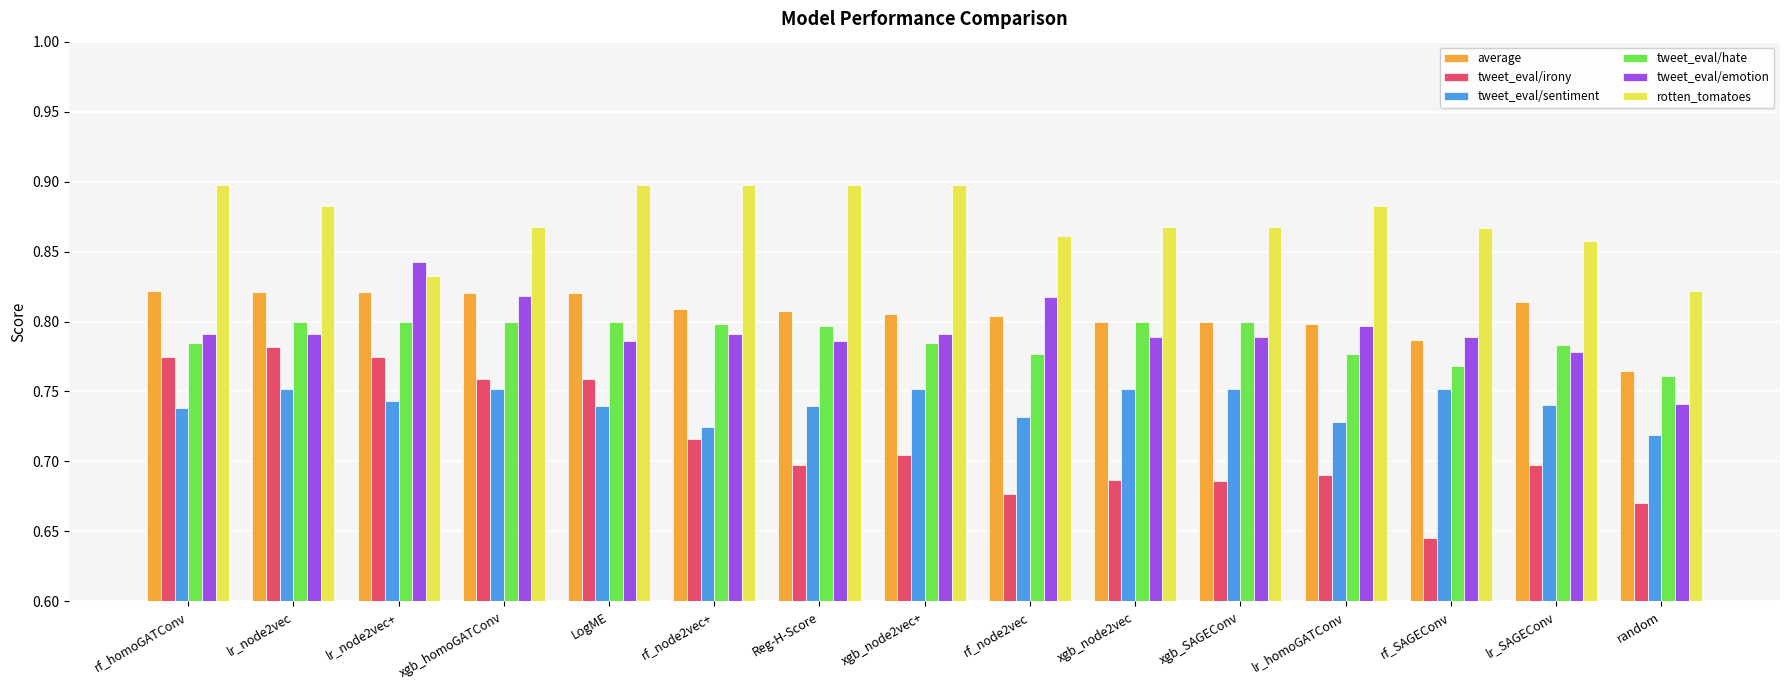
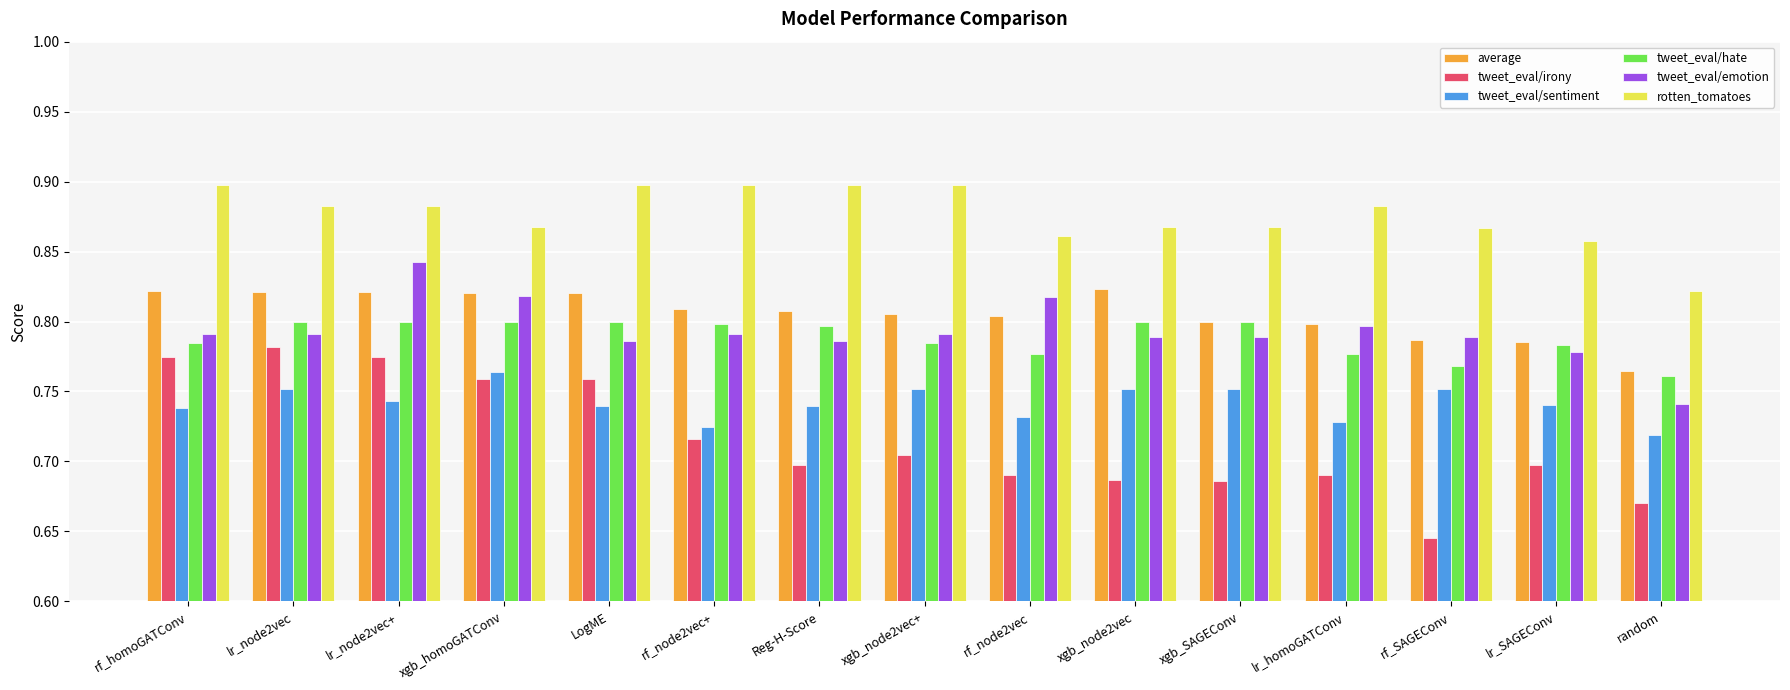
rotten_tomatoes, lr_node2vec+: 0.833 -> 0.883
tweet_eval/sentiment, xgb_homoGATConv: 0.752 -> 0.764
tweet_eval/irony, rf_node2vec: 0.677 -> 0.690
average, xgb_node2vec: 0.800 -> 0.824
average, lr_SAGEConv: 0.814 -> 0.785
